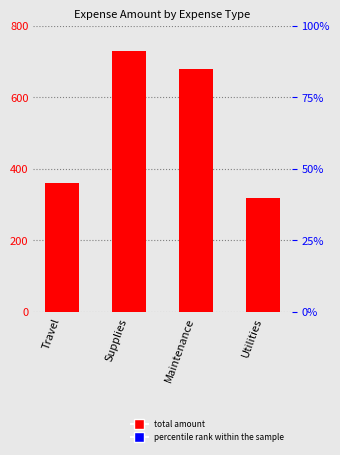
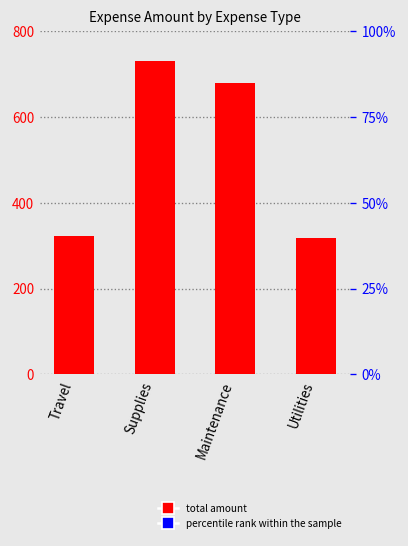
Travel: 360 -> 320
